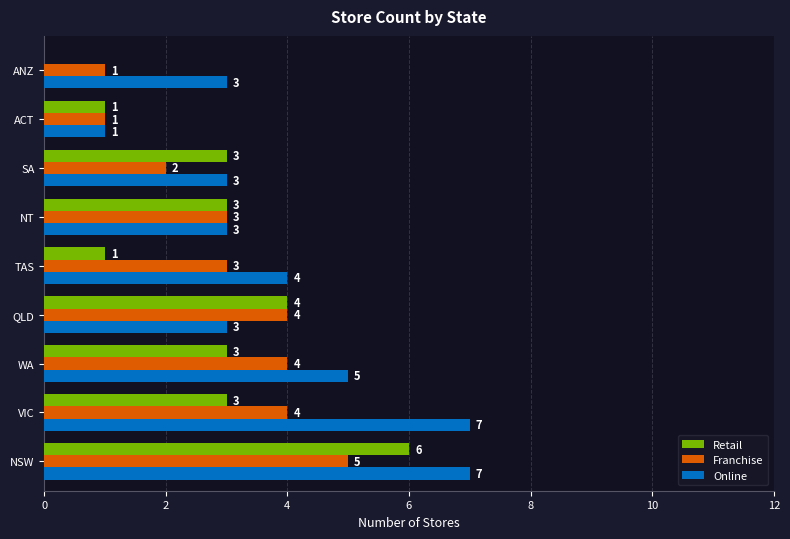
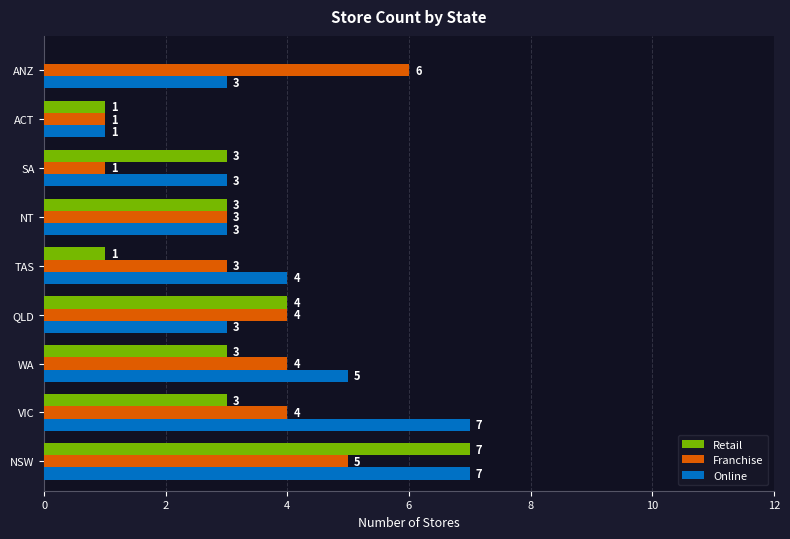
Franchise, ANZ: 1 -> 6
Franchise, SA: 2 -> 1
Retail, NSW: 6 -> 7
